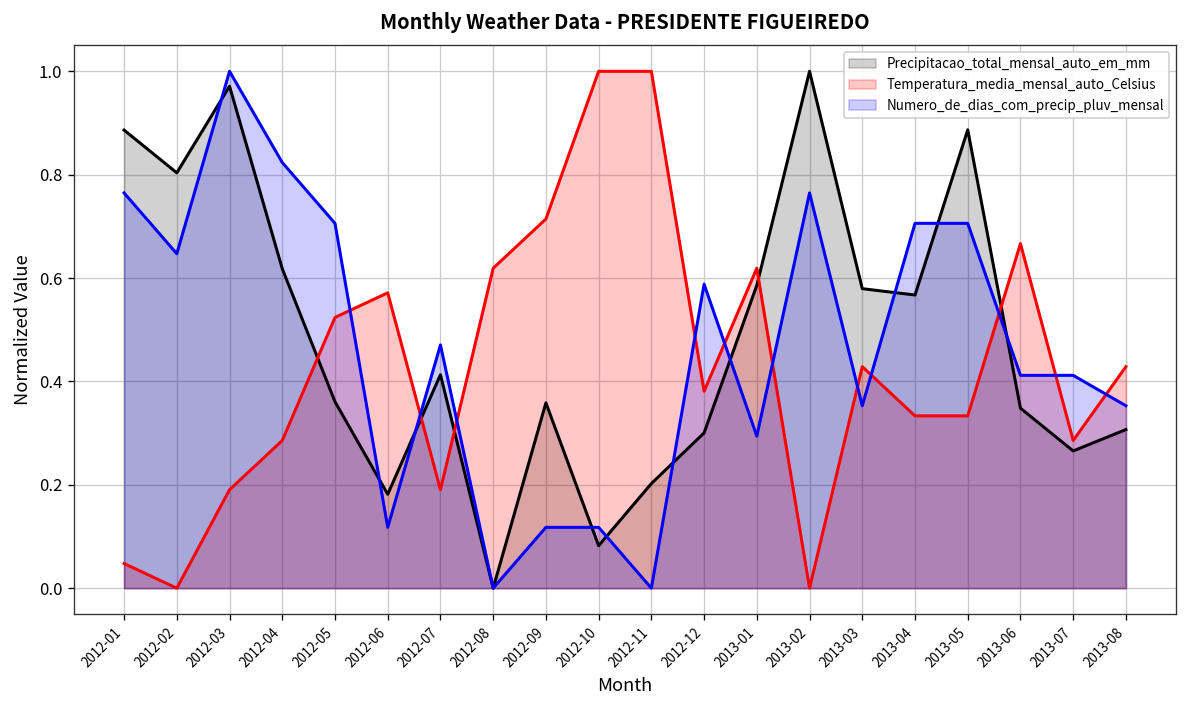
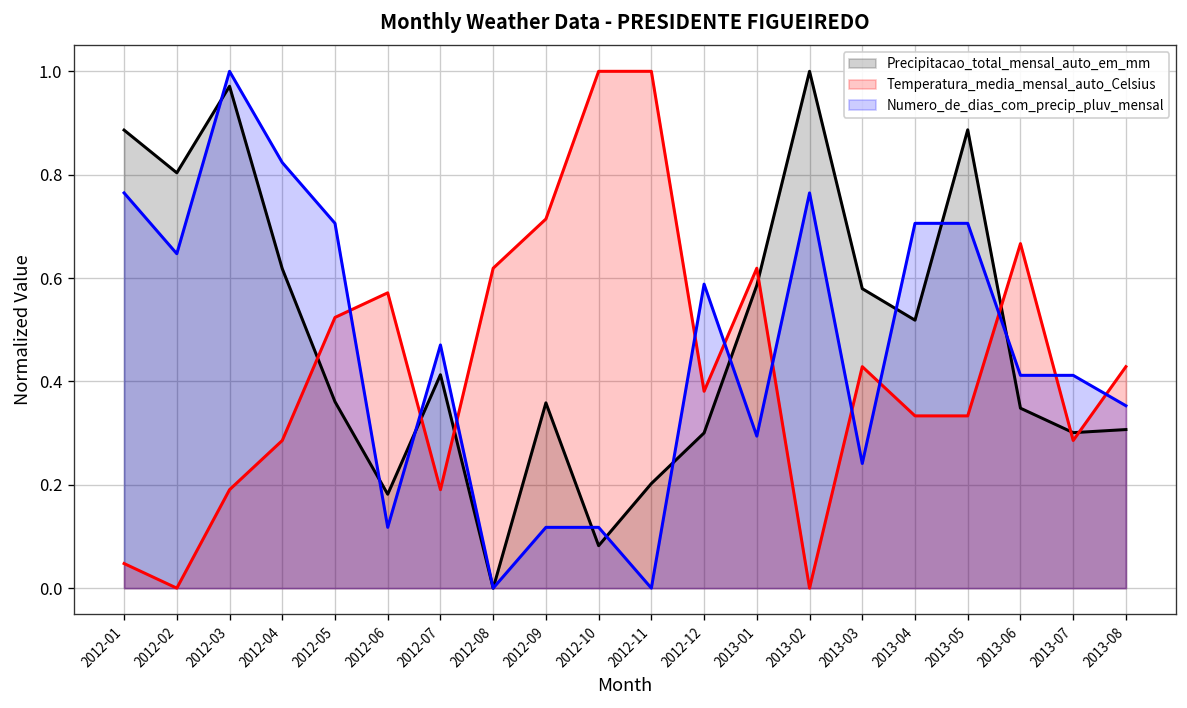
Numero_de_dias_com_precip_pluv_mensal, 2013-03: 0.35 -> 0.24
Precipitacao_total_mensal_auto_em_mm, 2013-04: 0.57 -> 0.52
Precipitacao_total_mensal_auto_em_mm, 2013-07: 0.27 -> 0.30
